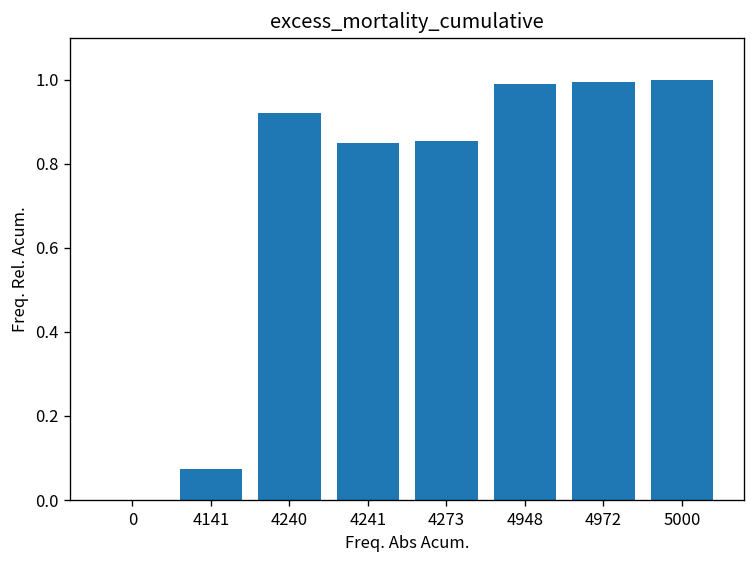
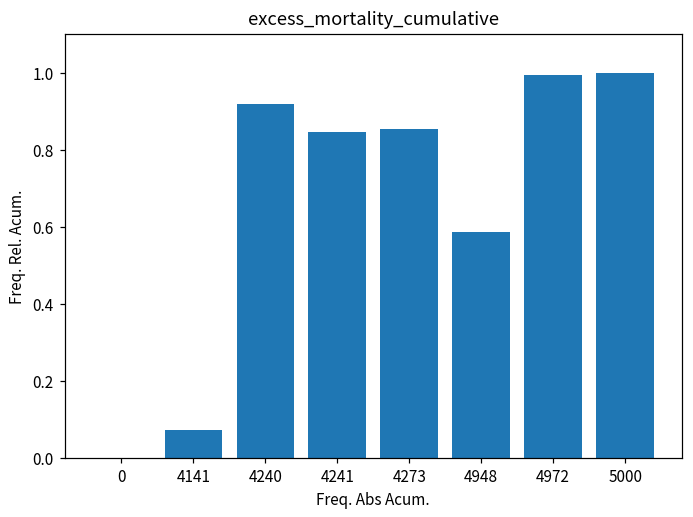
4948: 0.99 -> 0.59
